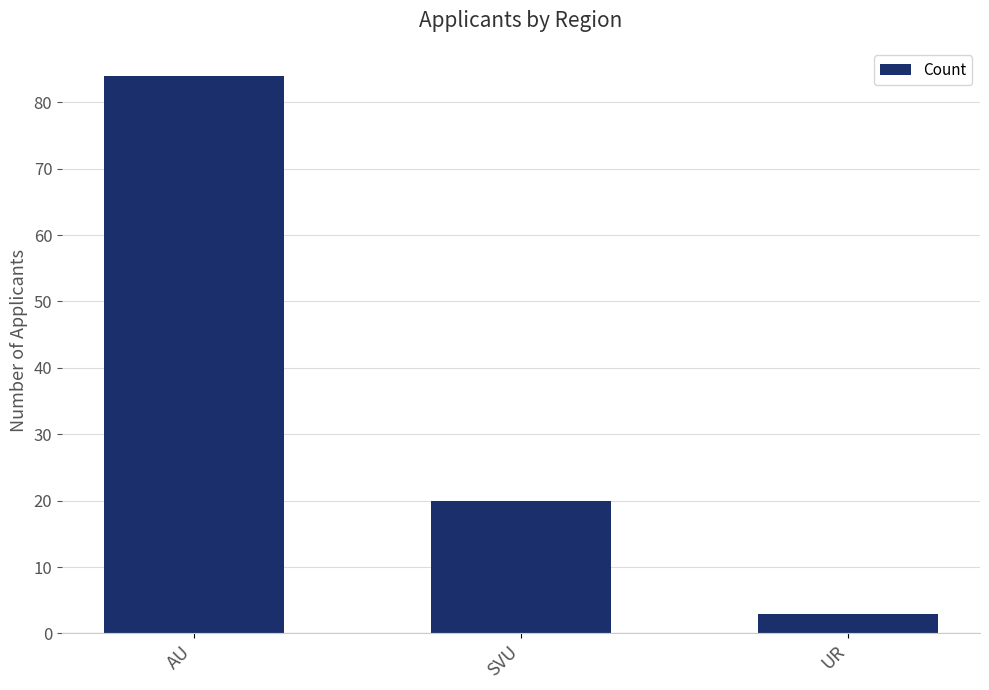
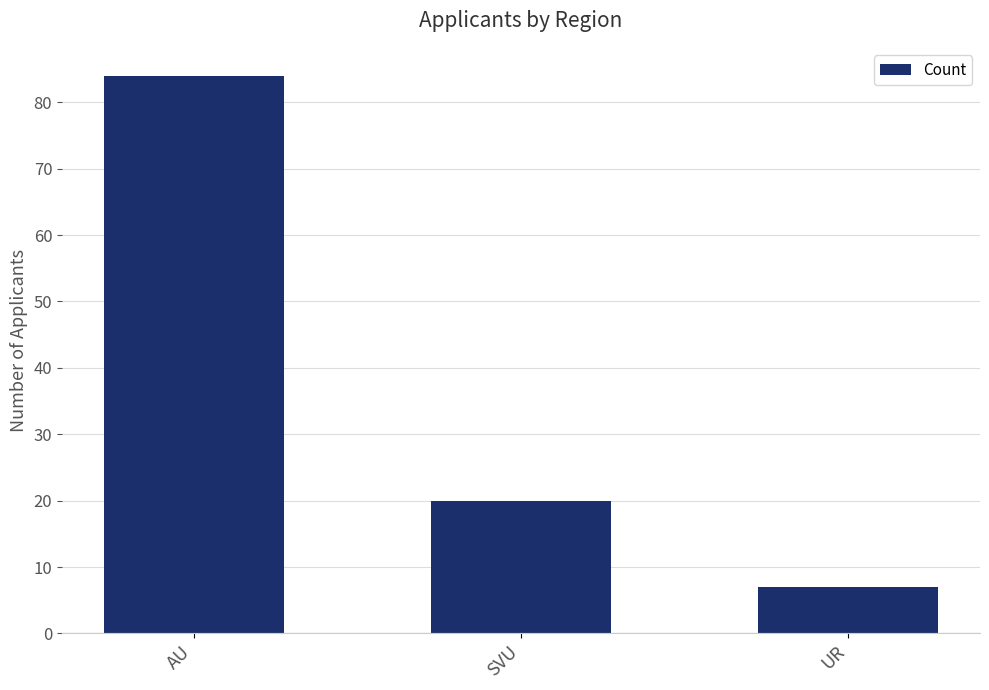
UR: 3 -> 7
